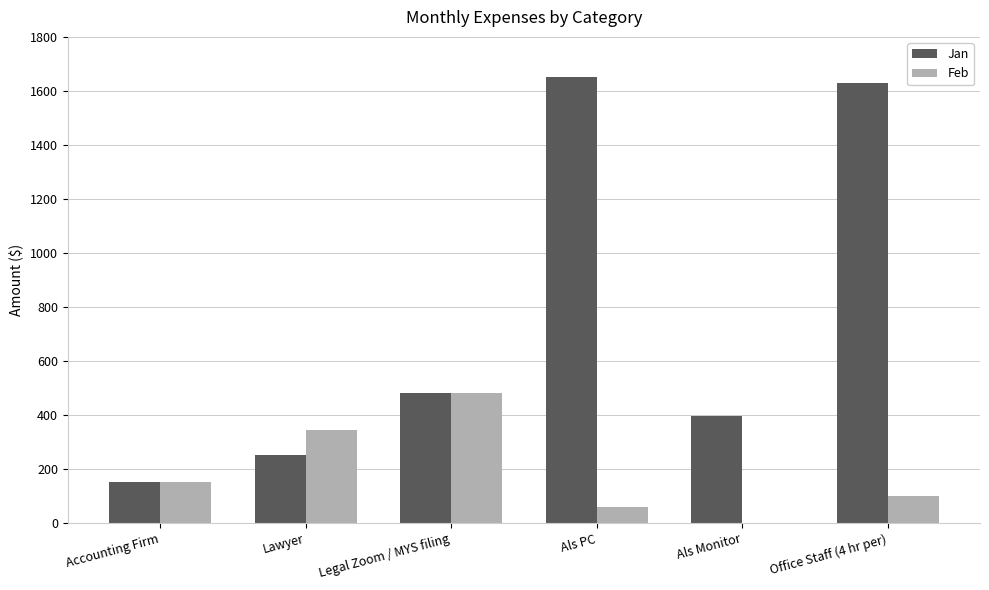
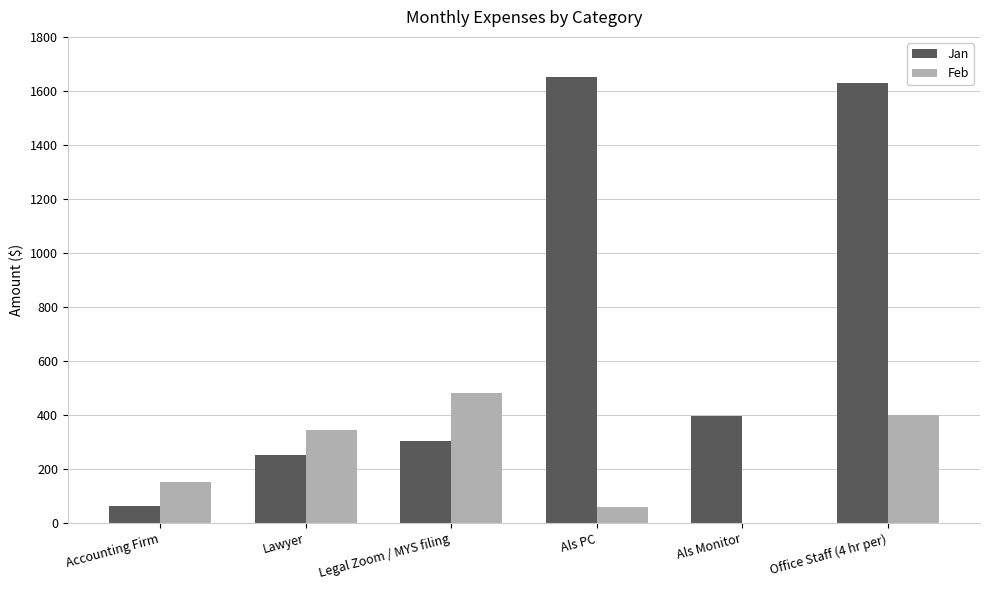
Jan, Accounting Firm: 150 -> 60
Jan, Legal Zoom / MYS filing: 480 -> 300
Feb, Office Staff (4 hr per): 100 -> 400
